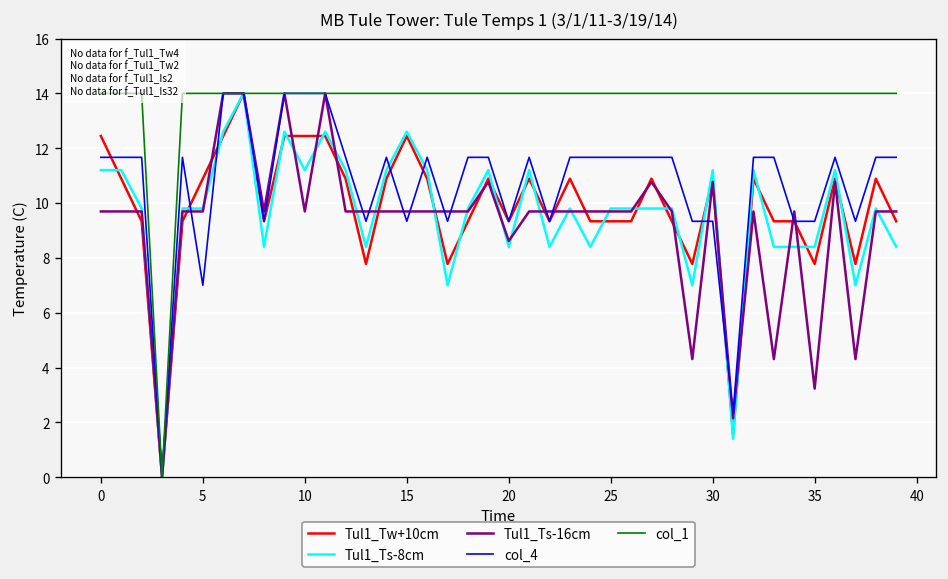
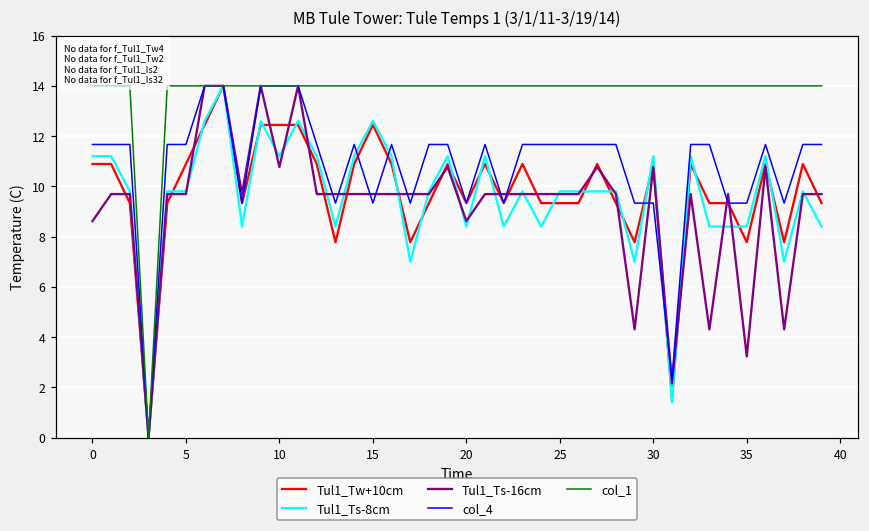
Tul1_Tw+10cm, 0: 12.4 -> 10.9
Tul1_Ts-16cm, 0: 9.7 -> 8.6
col_4, 5: 7.0 -> 11.7
Tul1_Ts-16cm, 10: 9.7 -> 10.8
